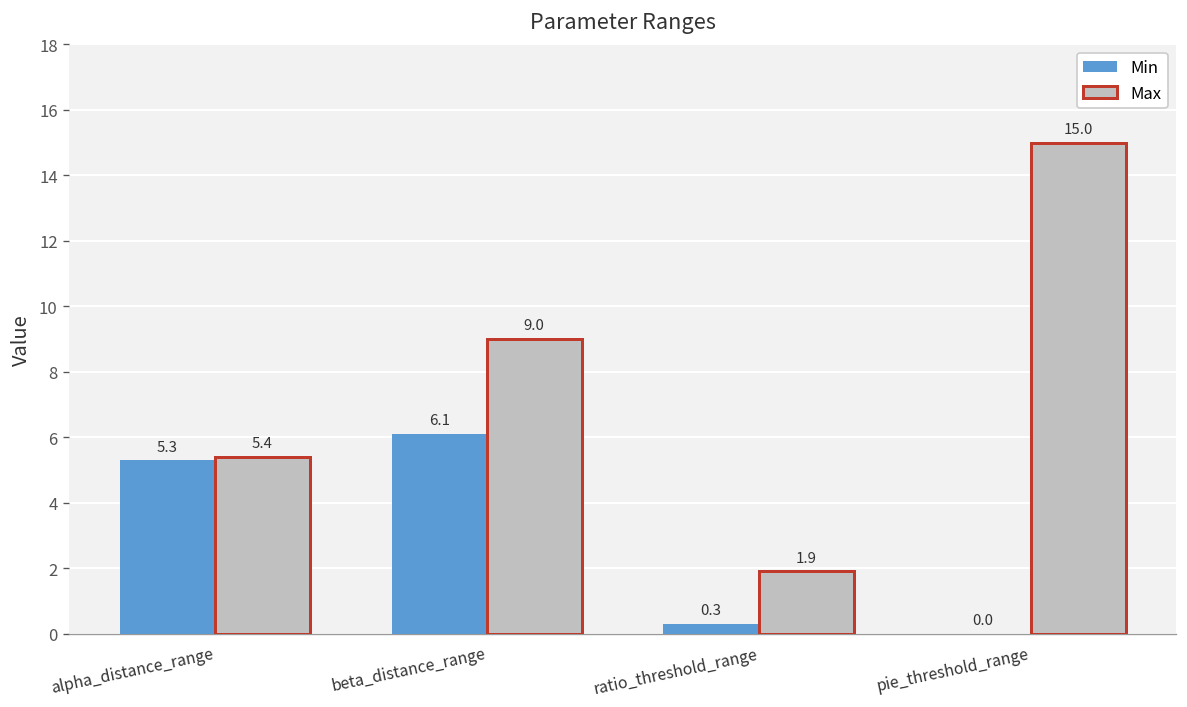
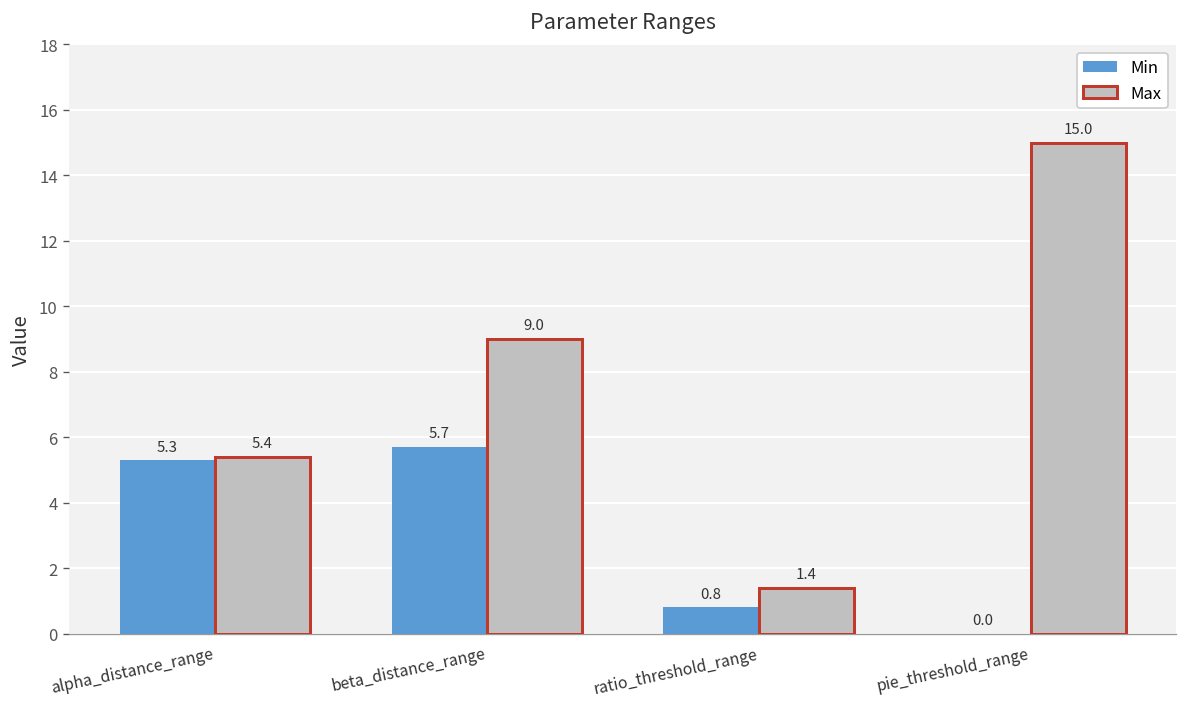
Min, beta_distance_range: 6.1 -> 5.7
Min, ratio_threshold_range: 0.3 -> 0.8
Max, ratio_threshold_range: 1.9 -> 1.4
